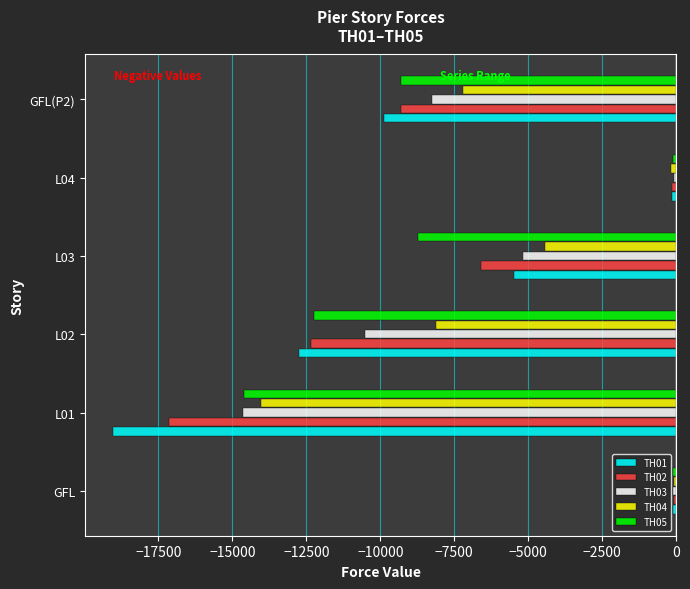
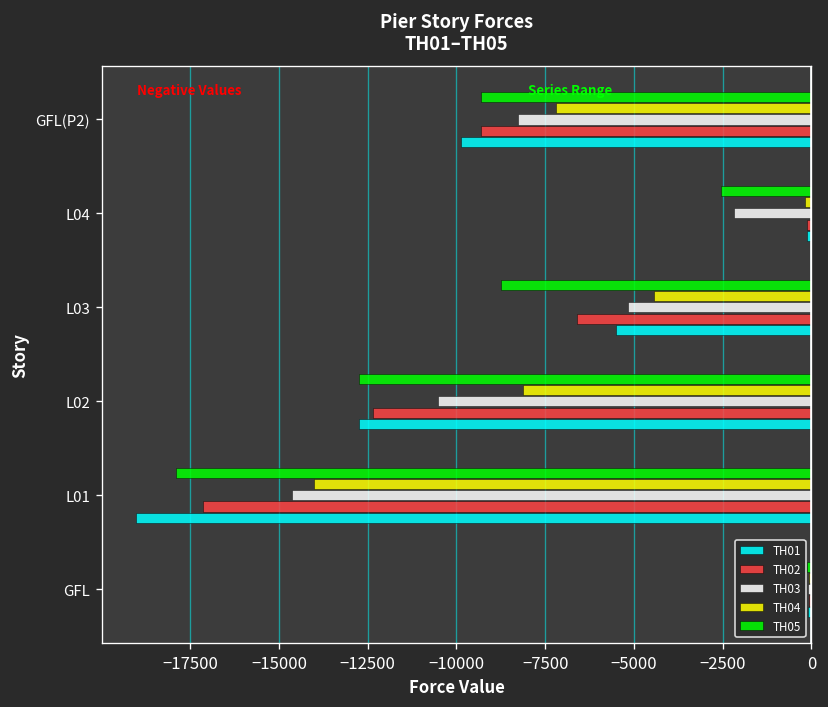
TH05, L04: -100 -> -2500
TH03, L04: -100 -> -2200
TH05, L02: -12200 -> -12800
TH05, L01: -14600 -> -17900
